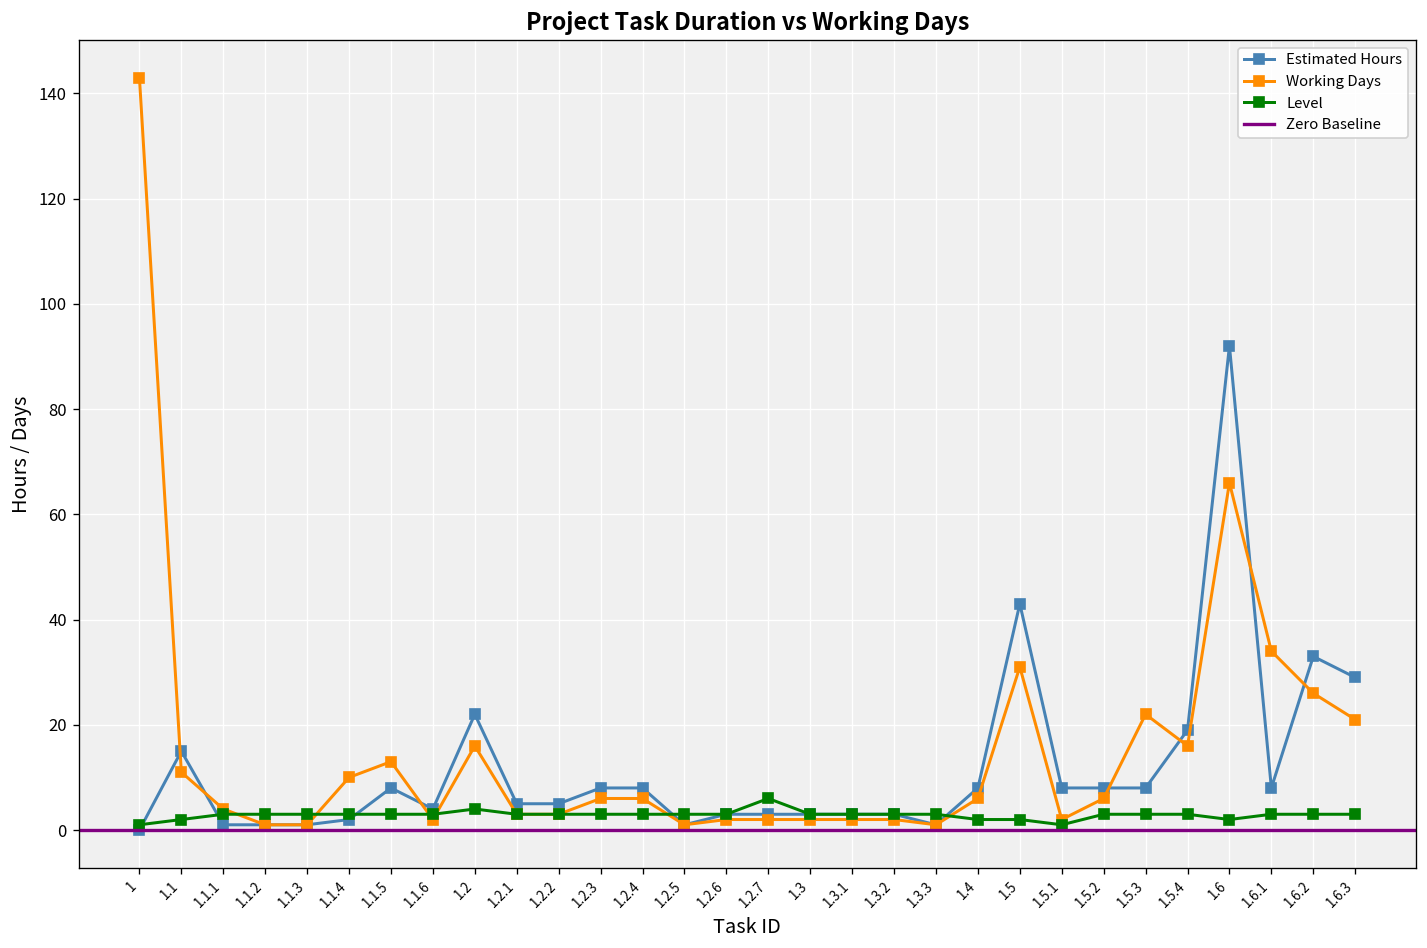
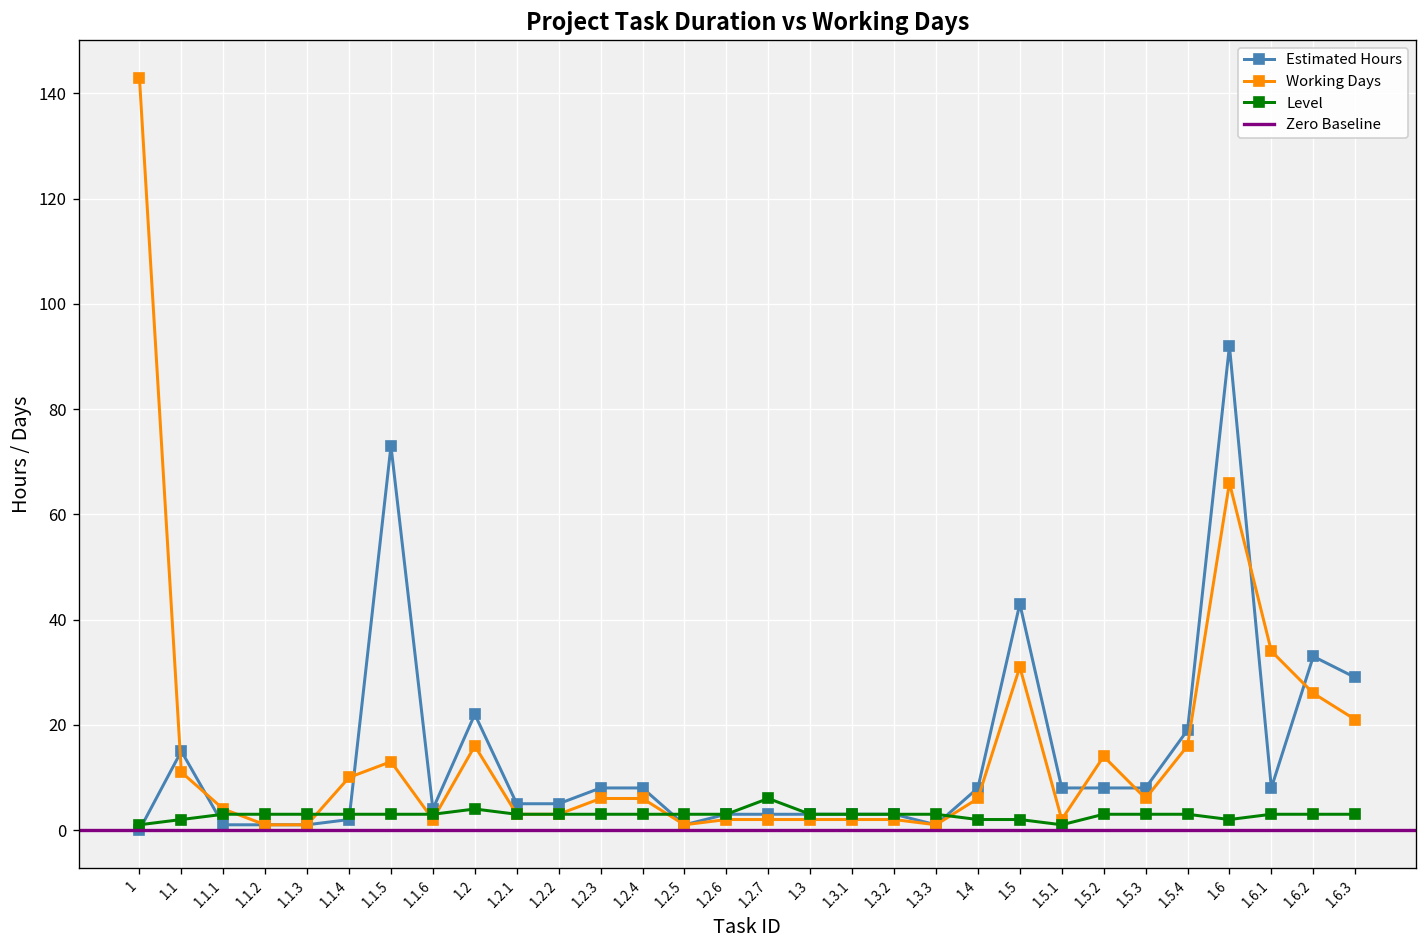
Estimated Hours, 1.1.5: 8 -> 73
Working Days, 1.5.2: 6 -> 14
Working Days, 1.5.3: 22 -> 6
